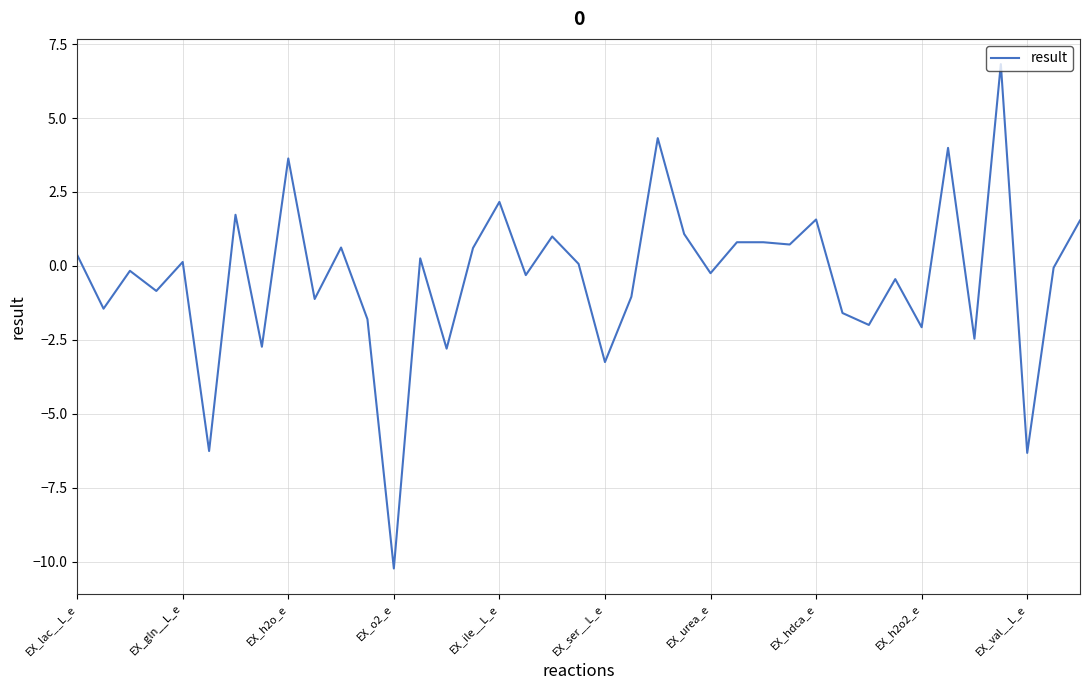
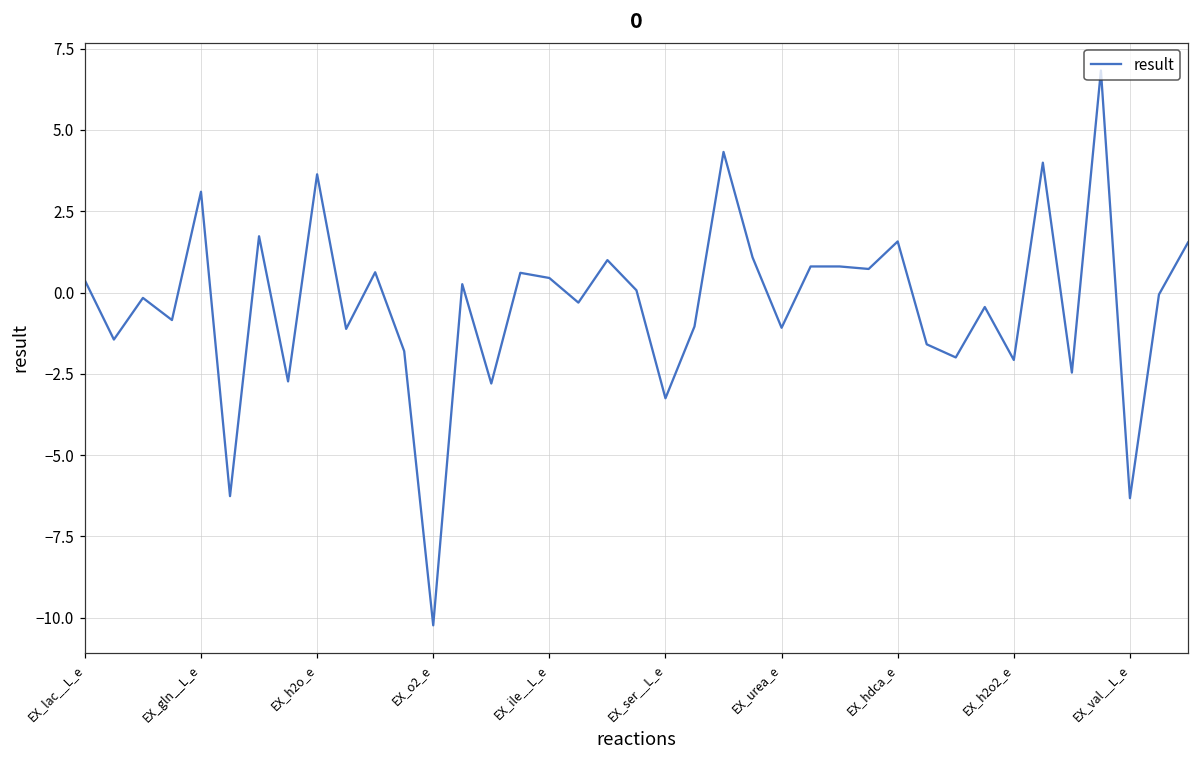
EX_gln__L_e: 0.1 -> 3.1
EX_ile__L_e: 2.2 -> 0.4
EX_urea_e: -0.2 -> -1.1
